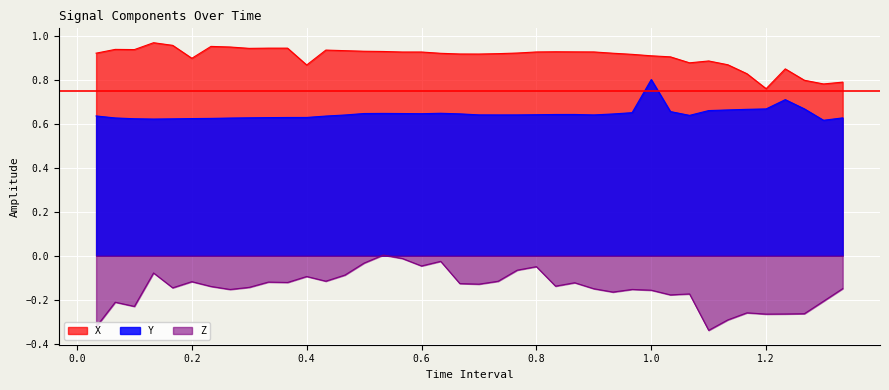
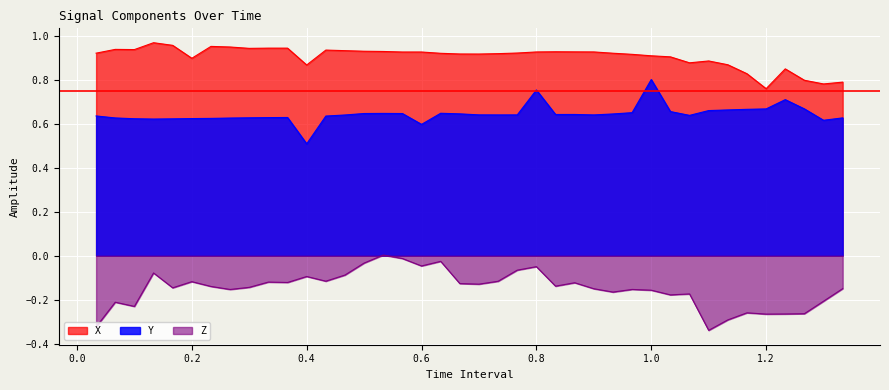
Y, 0.4: 0.63 -> 0.51
Y, 0.6: 0.65 -> 0.60
Y, 0.8: 0.64 -> 0.75
